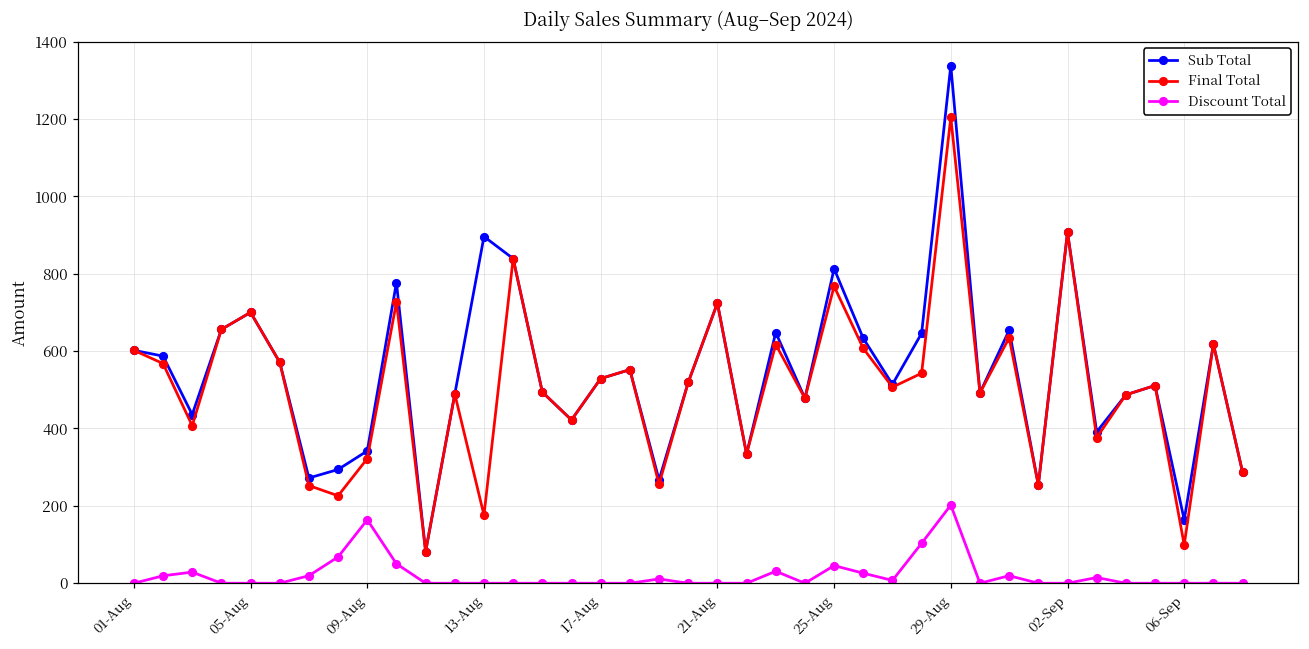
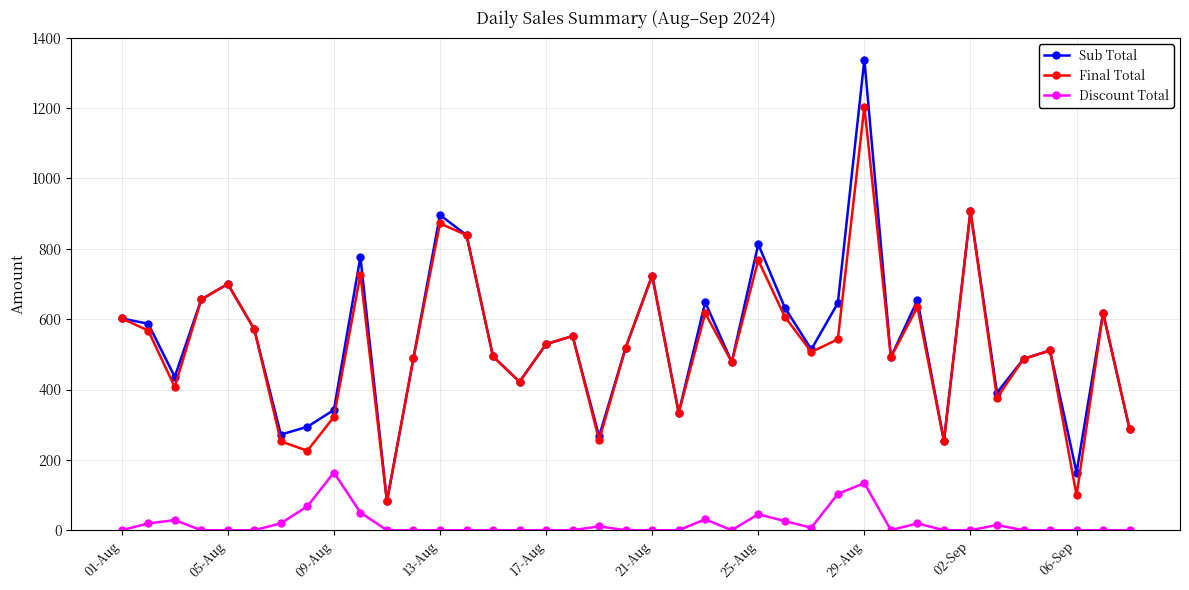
Final Total, 13-Aug: 180 -> 870
Discount Total, 29-Aug: 200 -> 130
